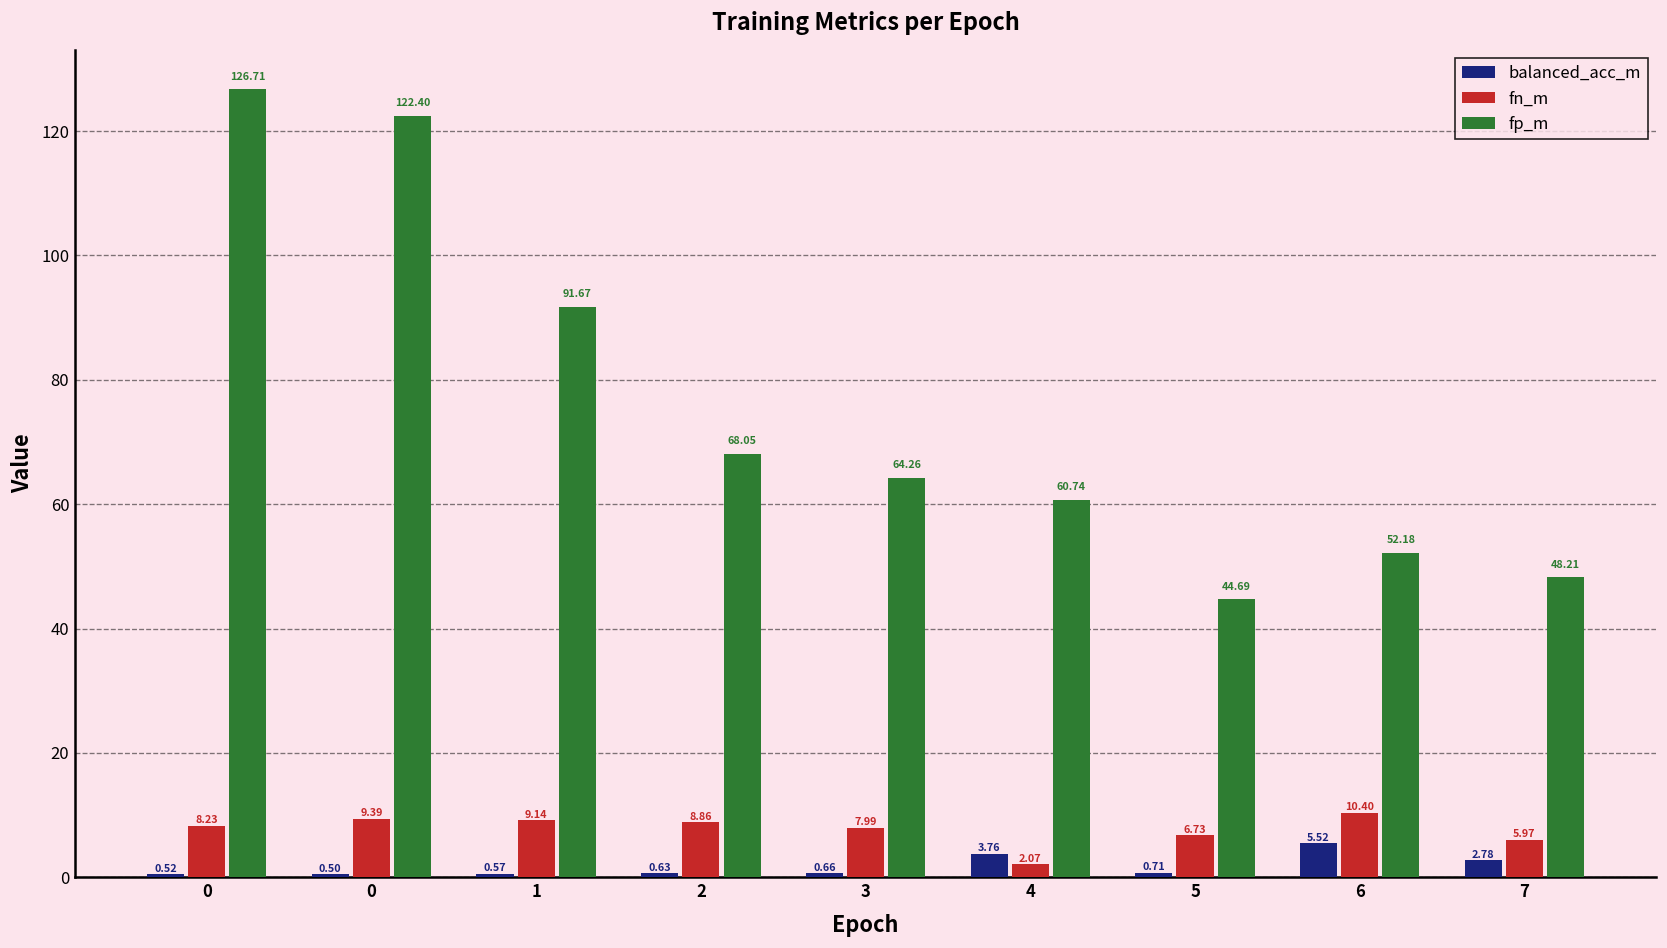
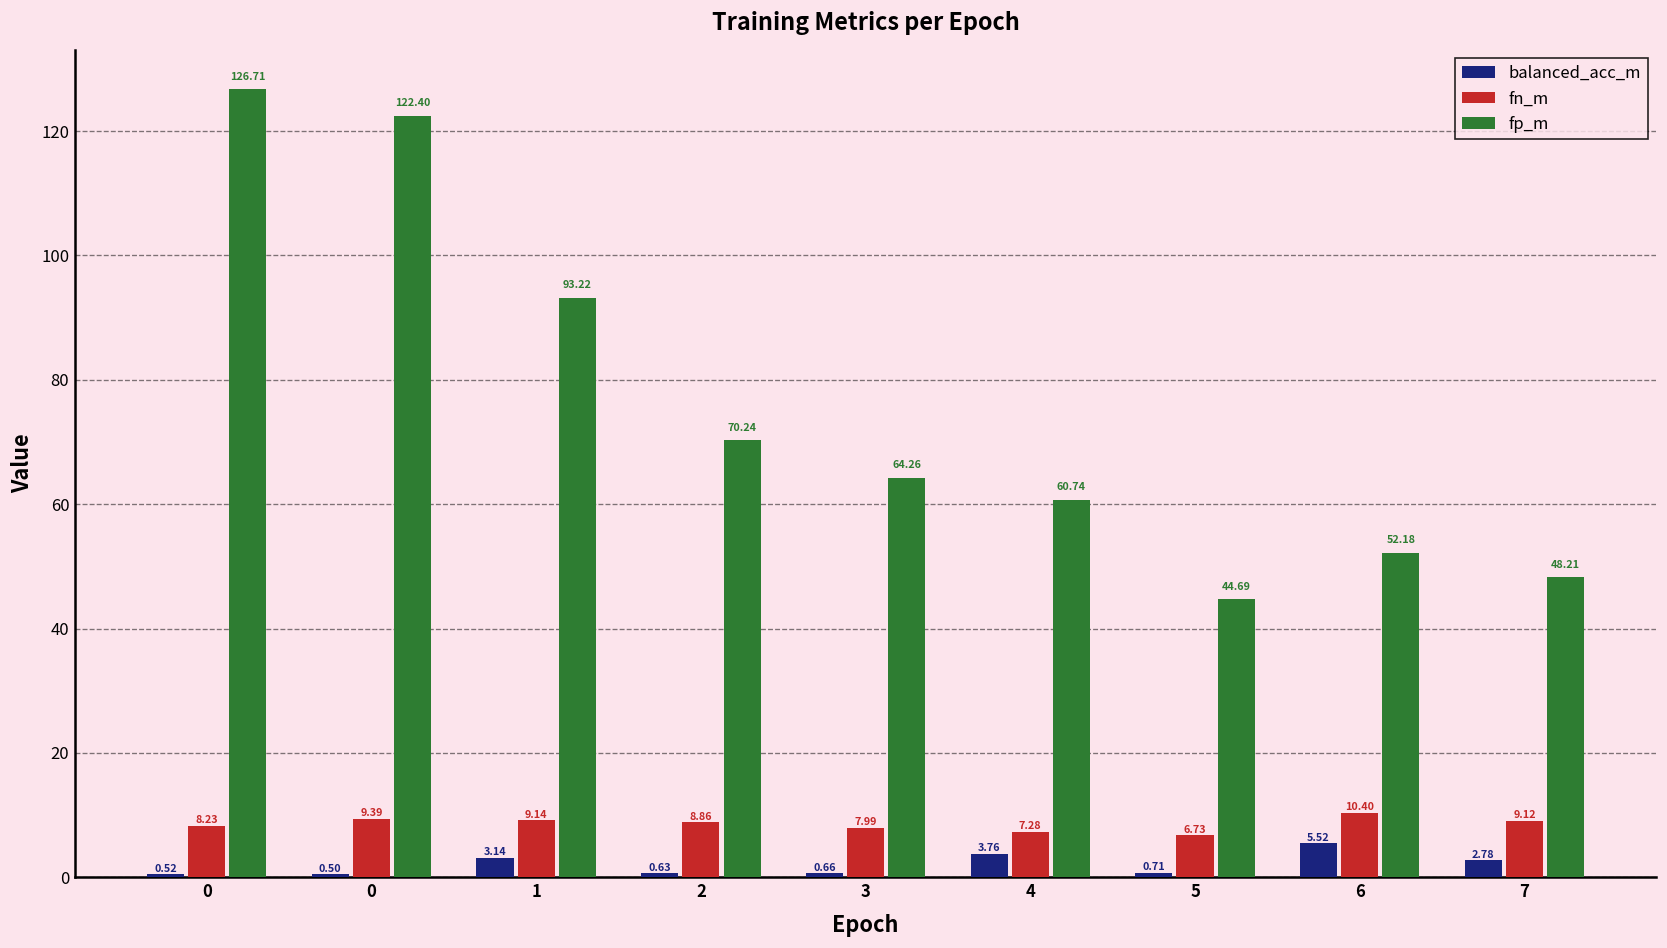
balanced_acc_m, 1: 0.57 -> 3.14
fp_m, 1: 91.67 -> 93.22
fp_m, 2: 68.05 -> 70.24
fn_m, 4: 2.07 -> 7.28
fn_m, 7: 5.97 -> 9.12
